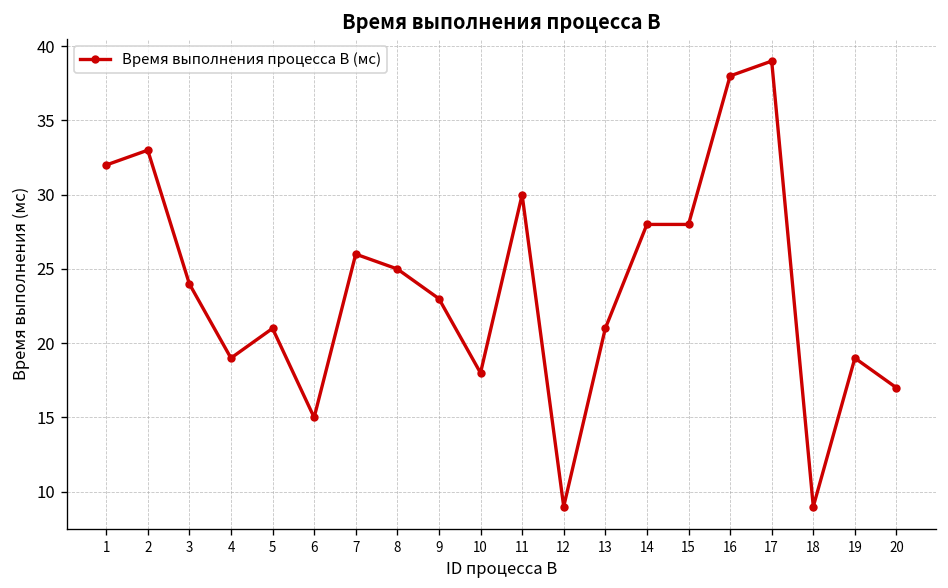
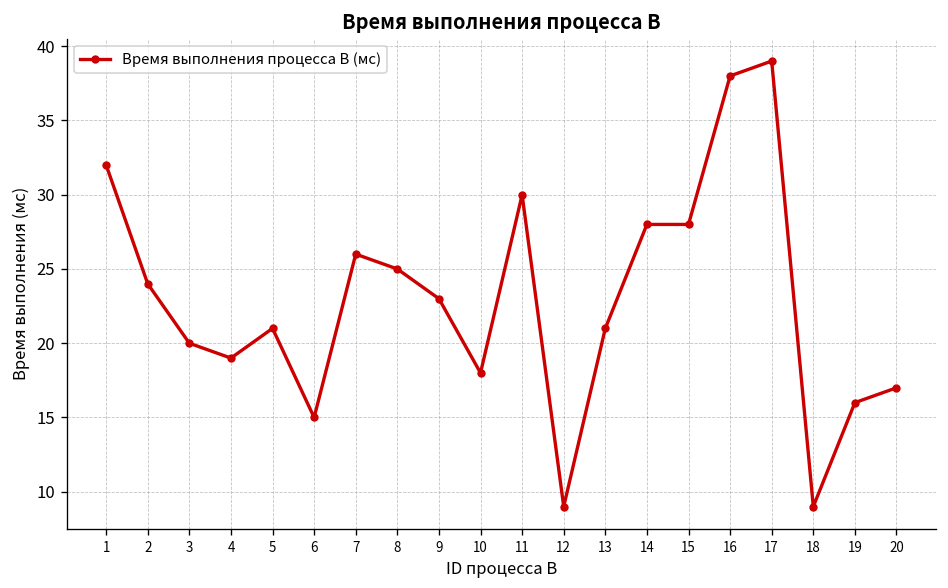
2: 33 -> 24
3: 24 -> 20
19: 19 -> 16
